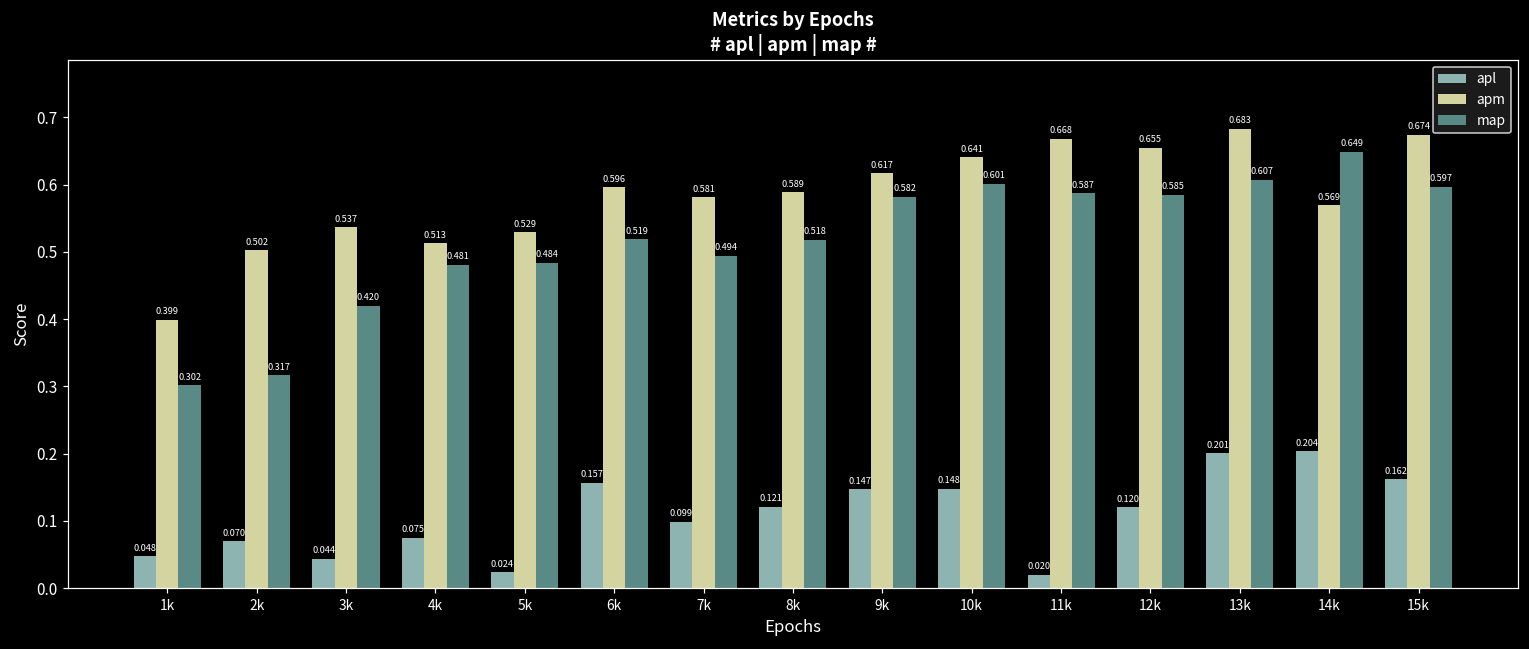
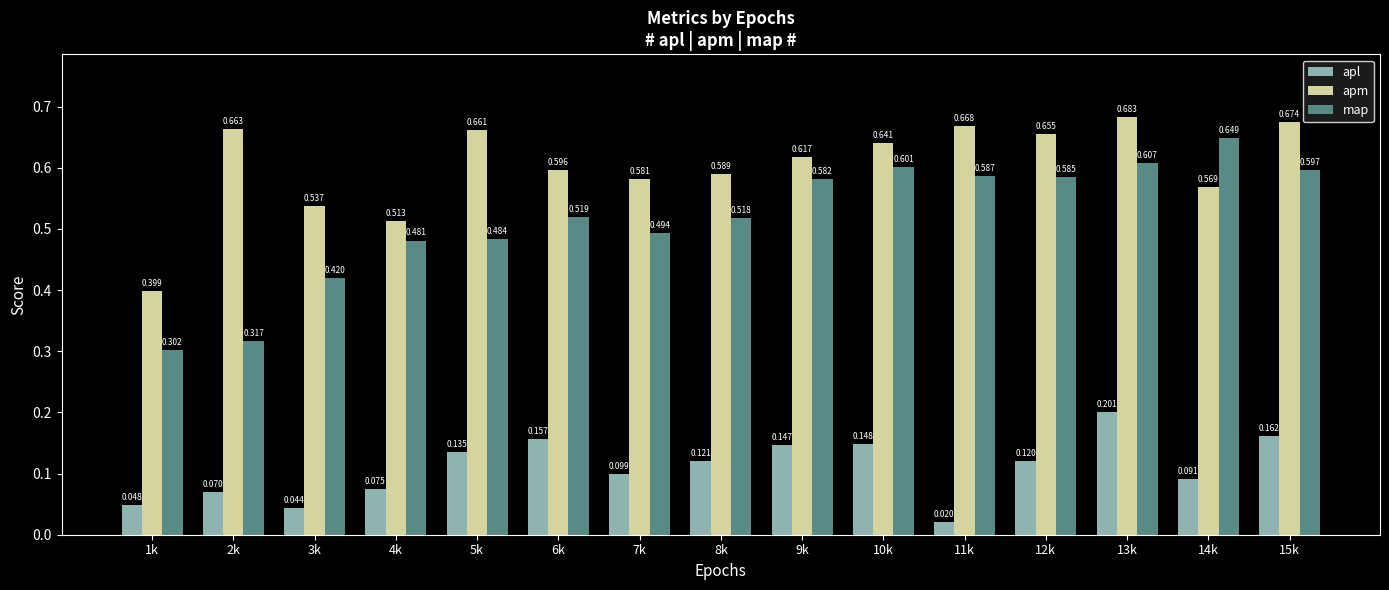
apm, 2k: 0.502 -> 0.663
apl, 5k: 0.024 -> 0.135
apm, 5k: 0.529 -> 0.661
apl, 14k: 0.204 -> 0.091
